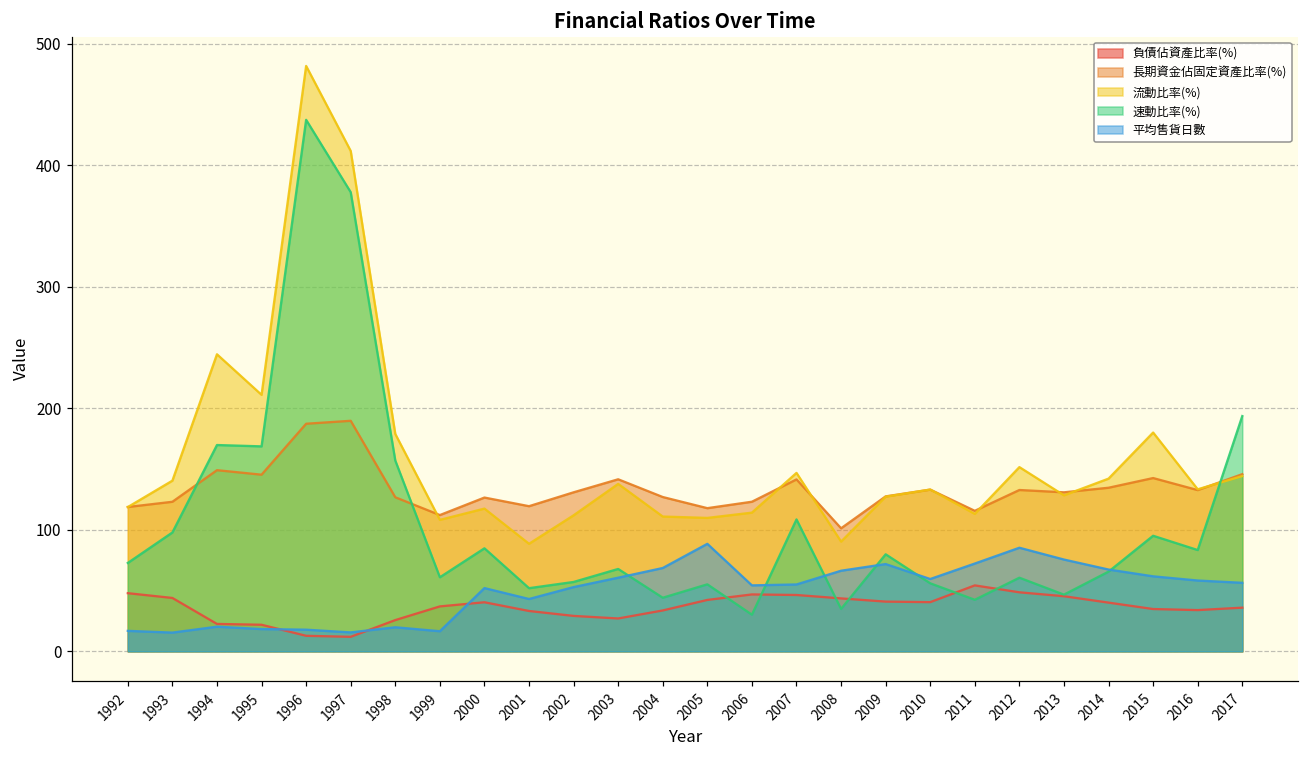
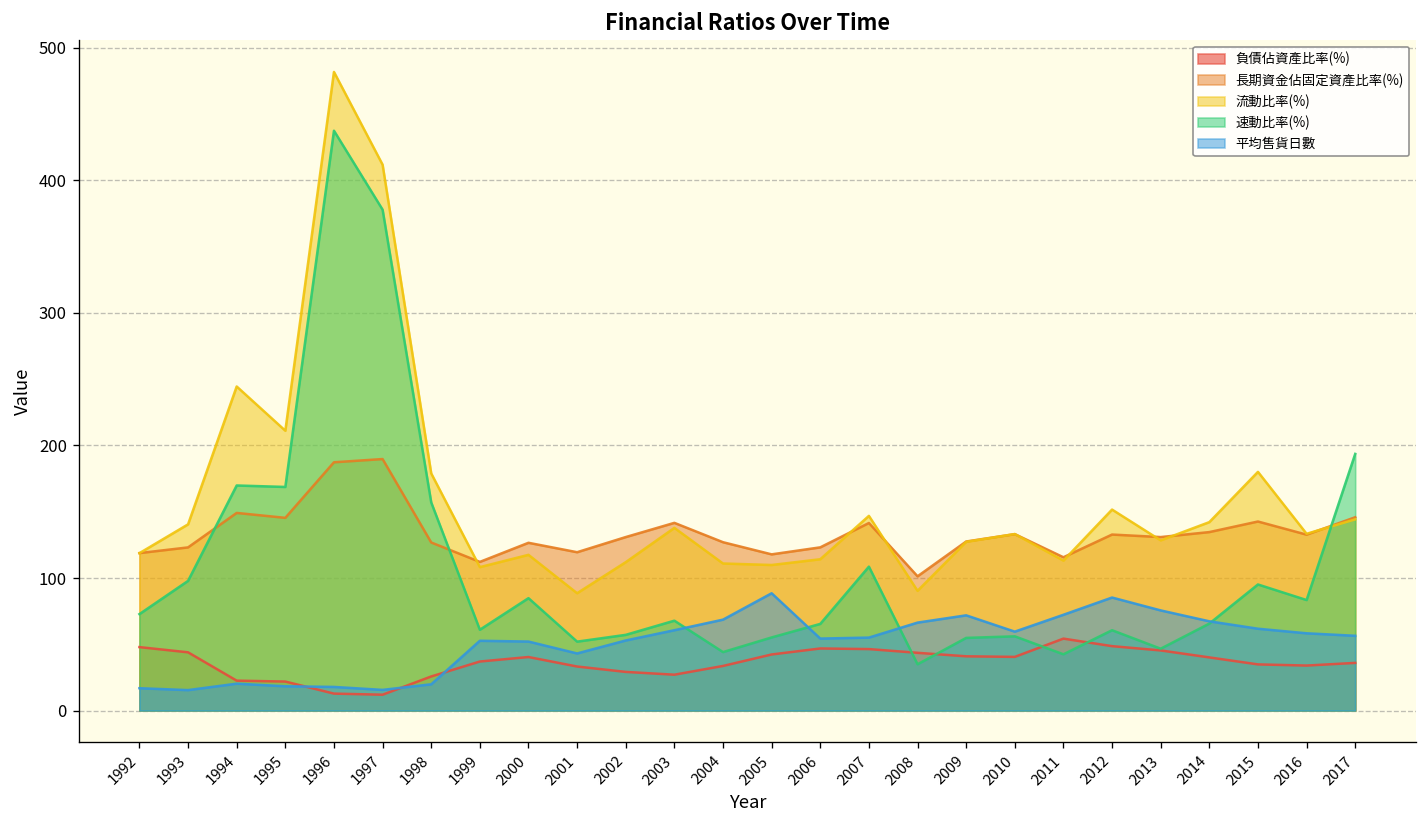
平均售貨日數, 1999: 17 -> 53
速動比率(%), 2006: 30 -> 65
速動比率(%), 2009: 80 -> 55
